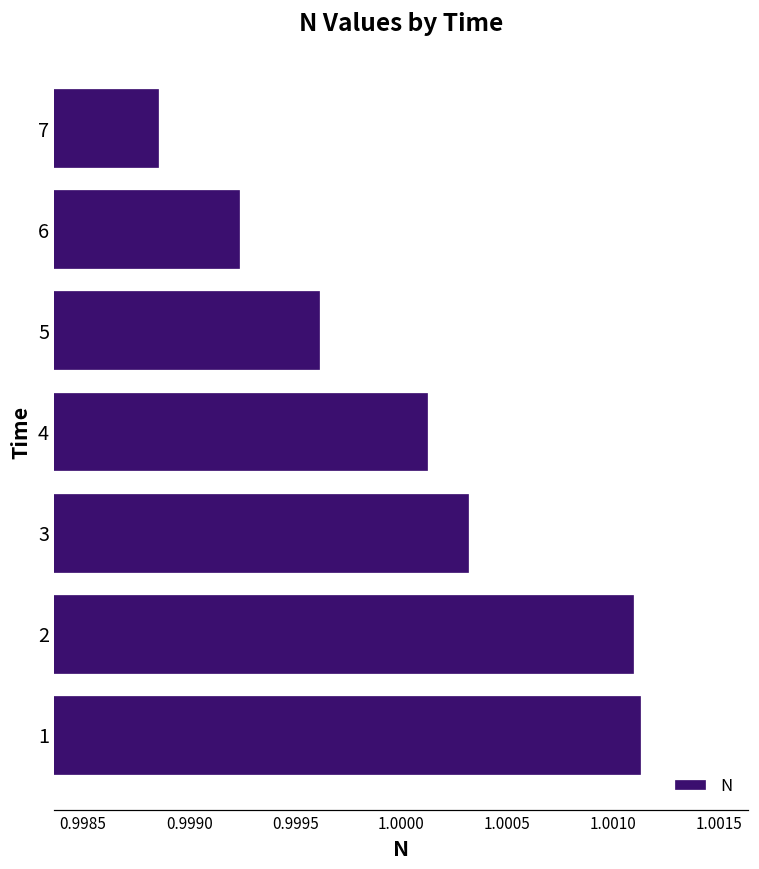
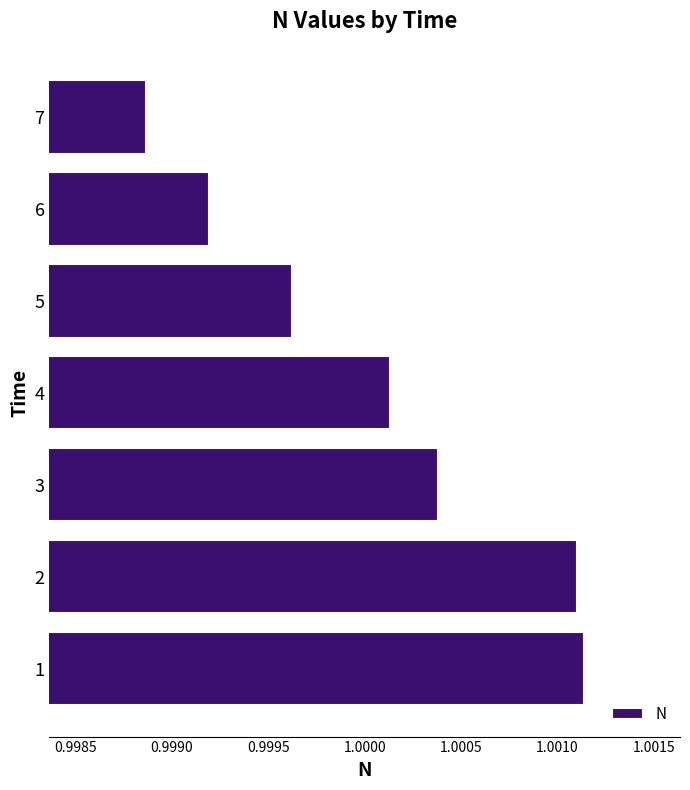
6: 0.99924 -> 0.99919
3: 1.00032 -> 1.00038
